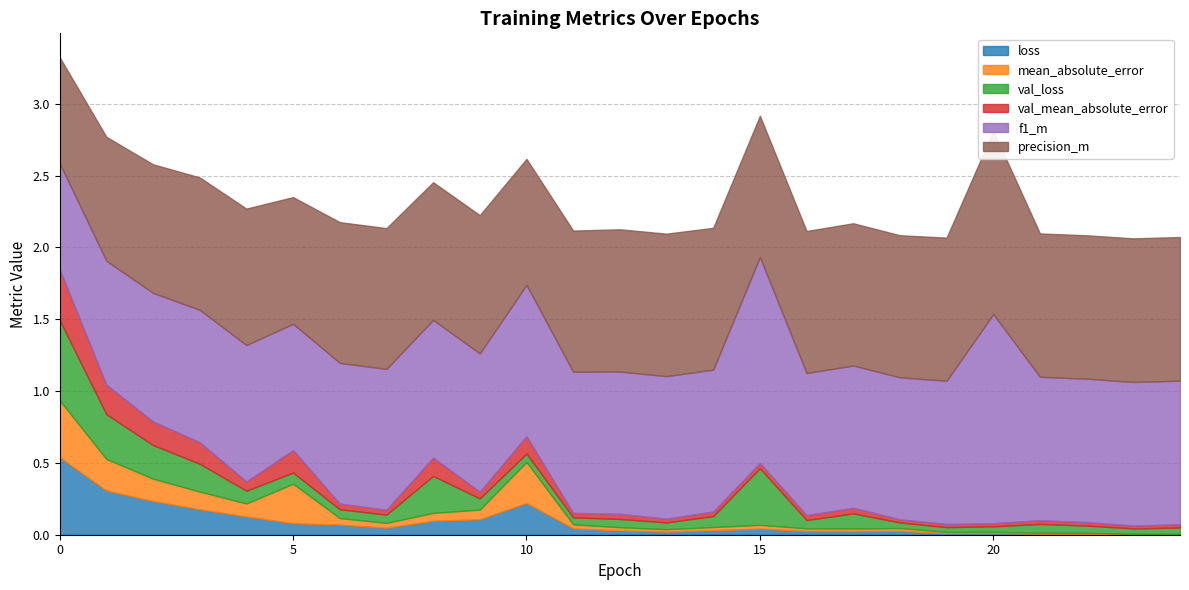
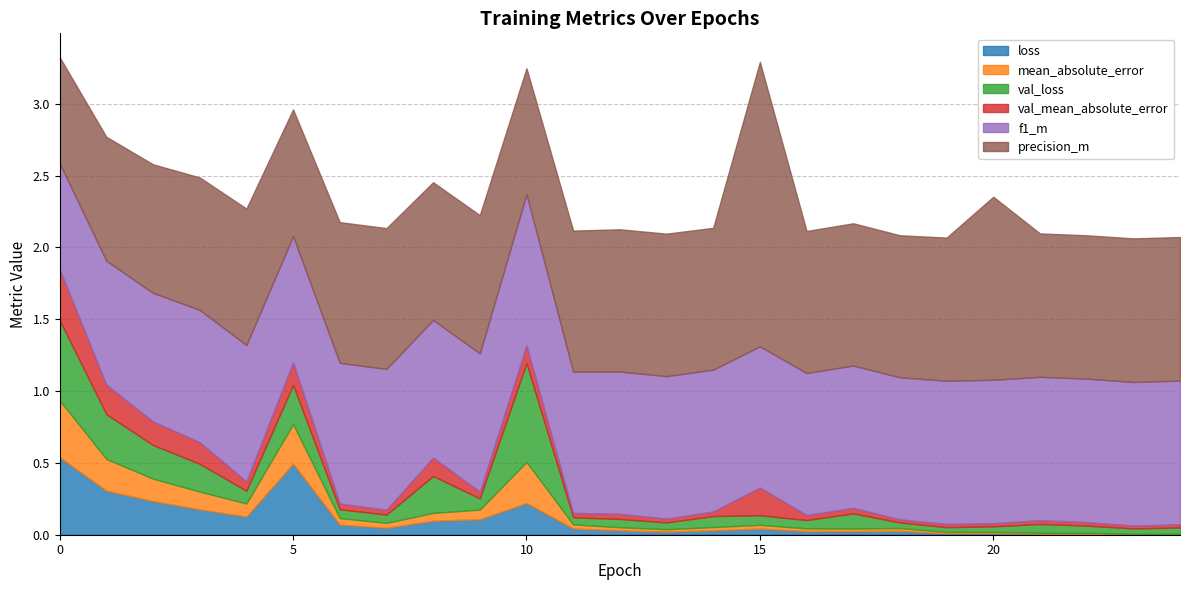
loss, 5: 0.08 -> 0.50
val_loss, 5: 0.08 -> 0.27
val_loss, 10: 0.06 -> 0.69
val_loss, 15: 0.39 -> 0.07
val_mean_absolute_error, 15: 0.04 -> 0.19
f1_m, 15: 1.43 -> 0.98
precision_m, 15: 0.98 -> 1.98
f1_m, 20: 1.46 -> 1.00
